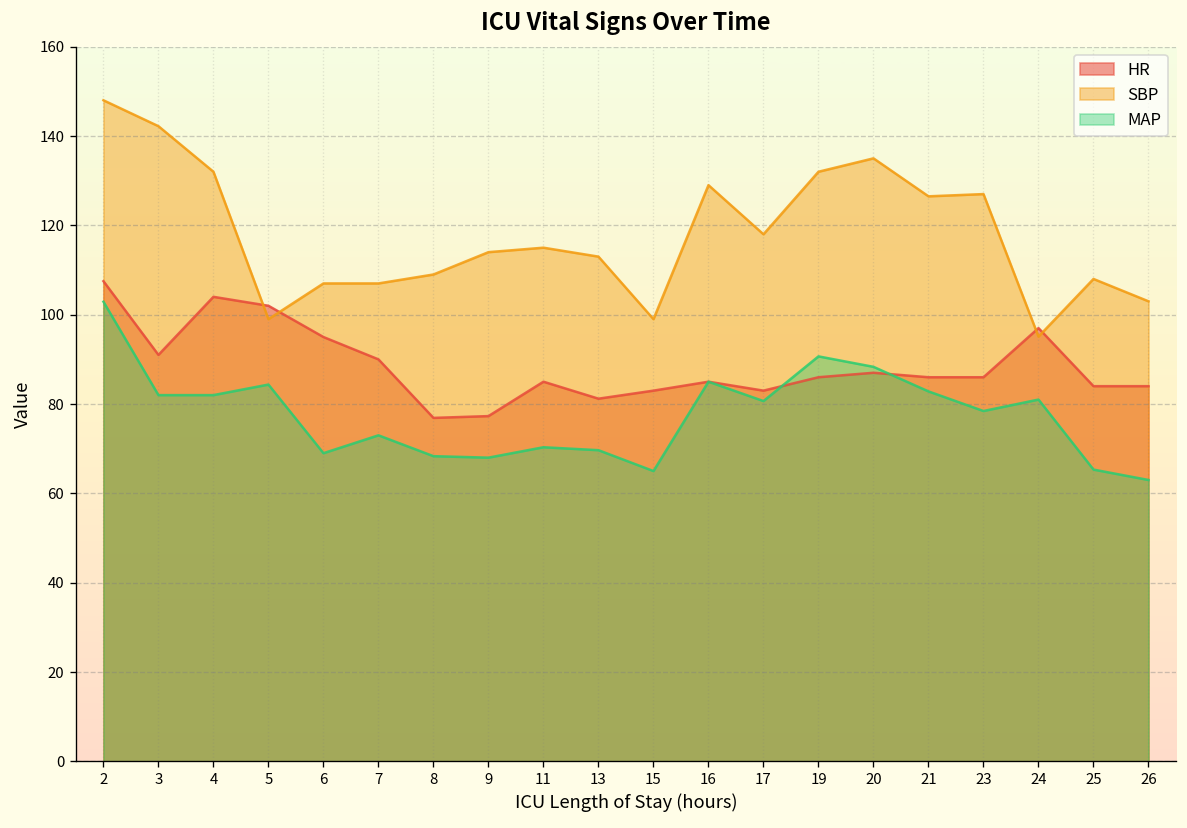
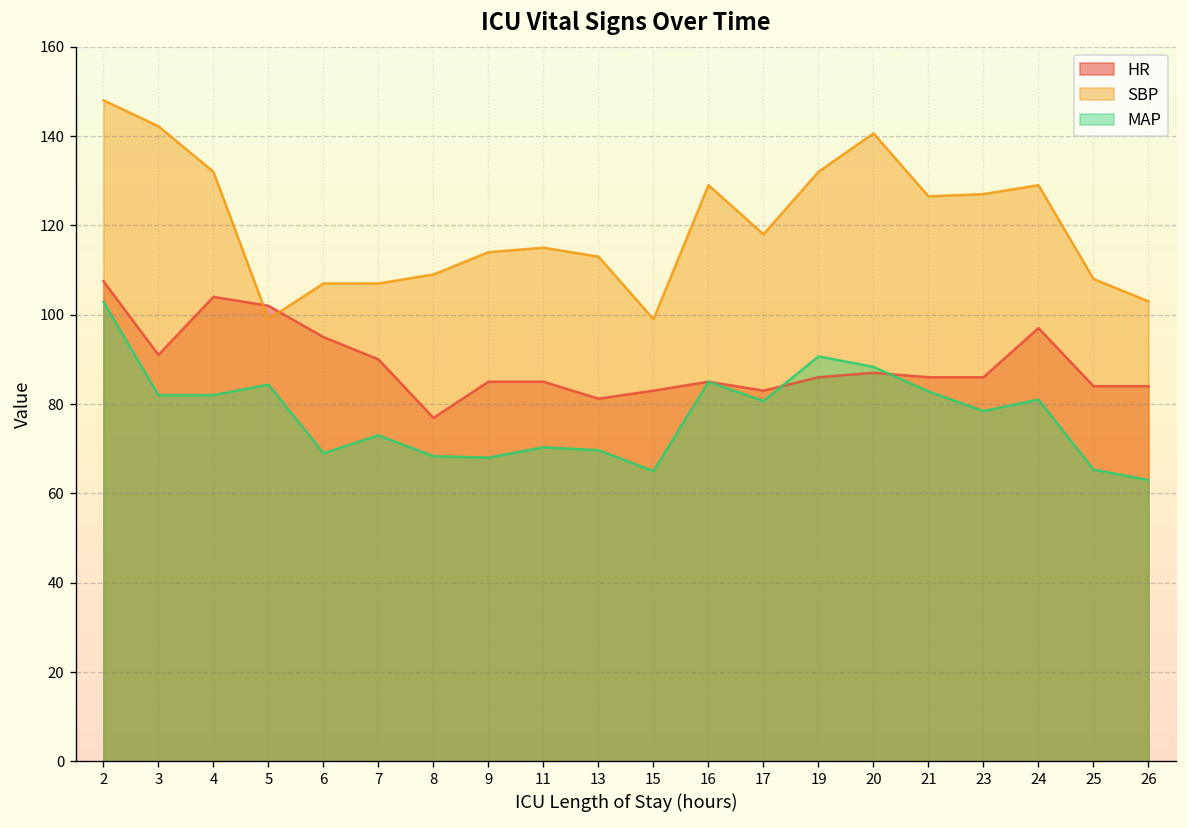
HR, 9: 77 -> 85
SBP, 20: 135 -> 141
SBP, 24: 95 -> 129
